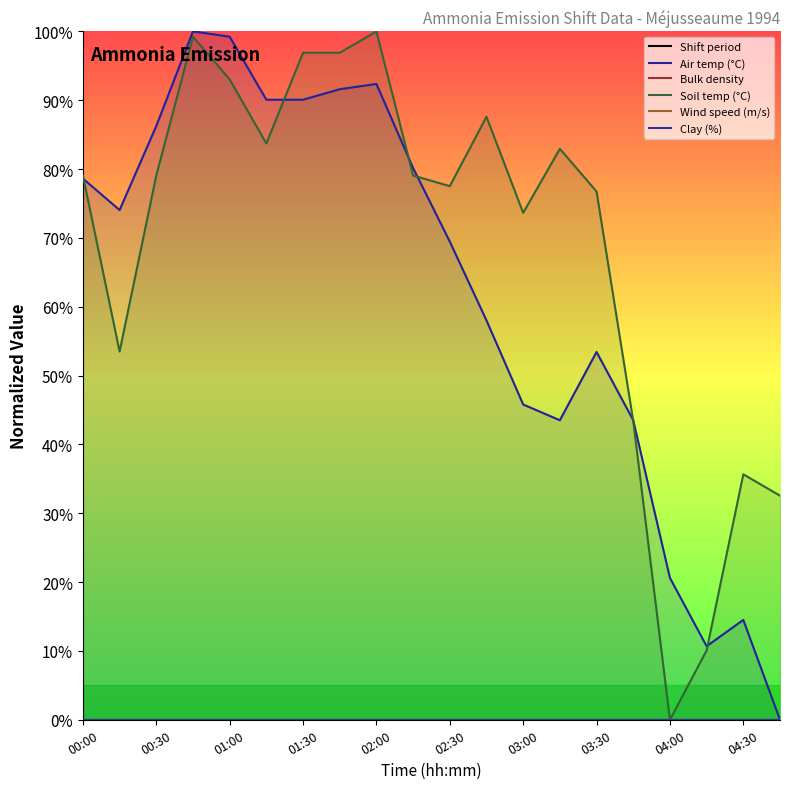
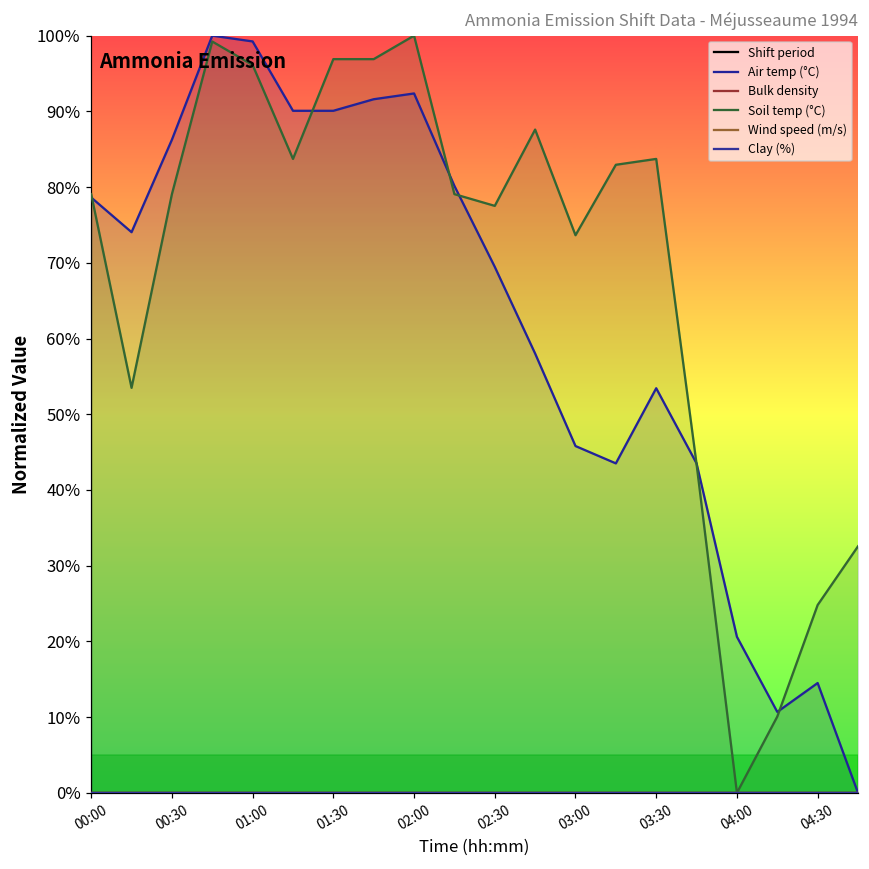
Soil temp (°C), 01:00: 93% -> 96%
Soil temp (°C), 03:30: 77% -> 84%
Soil temp (°C), 04:30: 36% -> 25%
